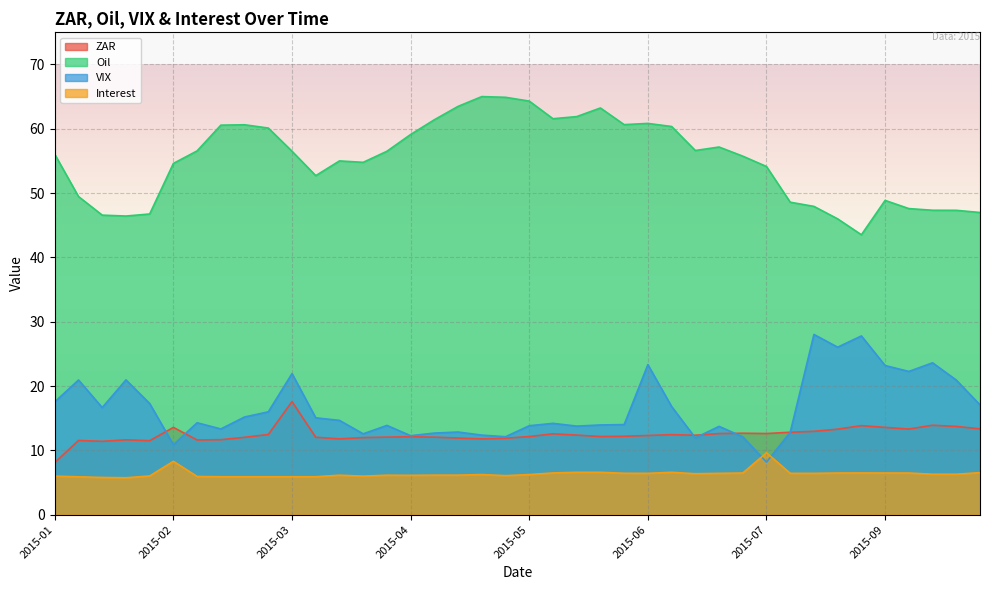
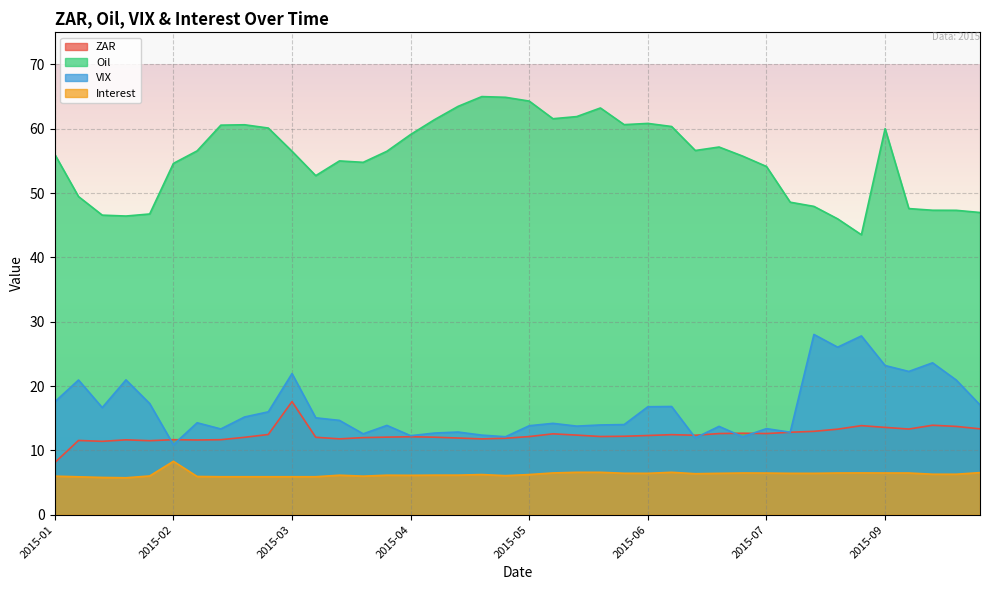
ZAR, 2015-02: 14 -> 12
VIX, 2015-06: 23 -> 17
VIX, 2015-07: 8 -> 13
Interest, 2015-07: 10 -> 6
Oil, 2015-09: 49 -> 60
